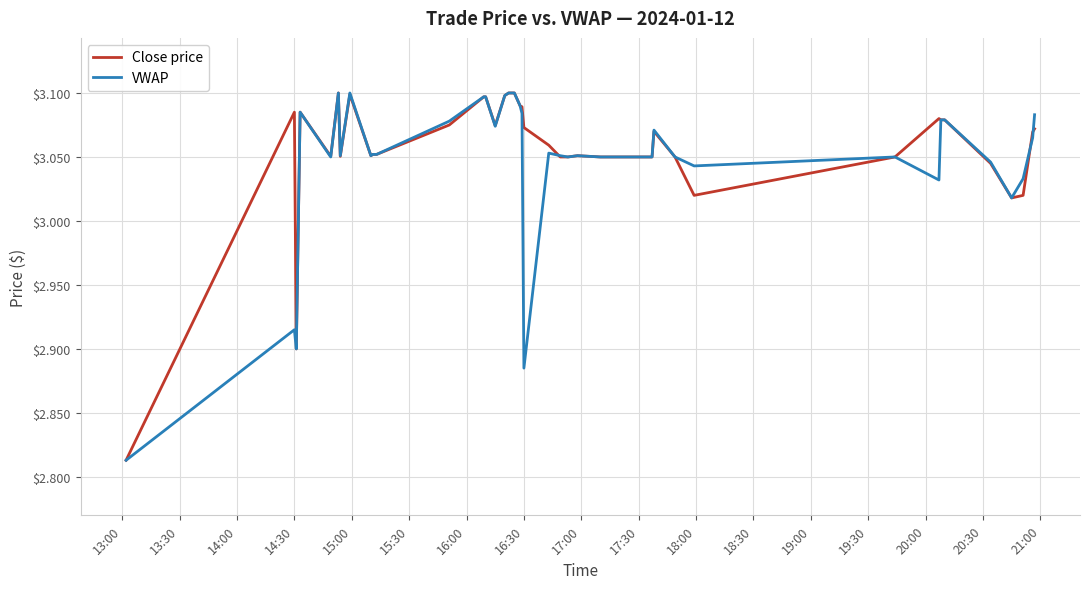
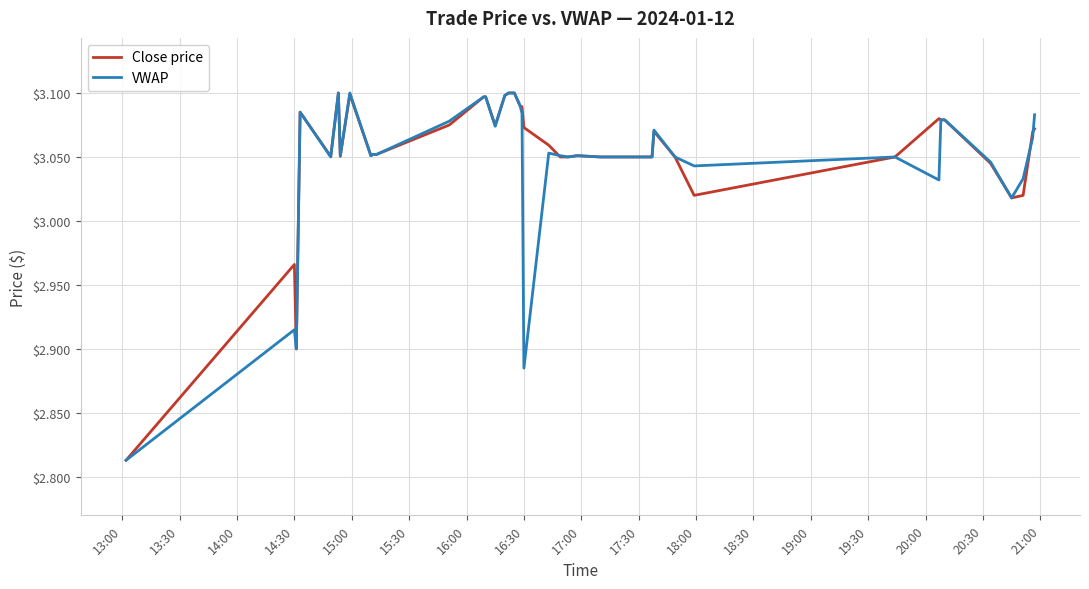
Close price, 14:30: $3.085 -> $2.966
